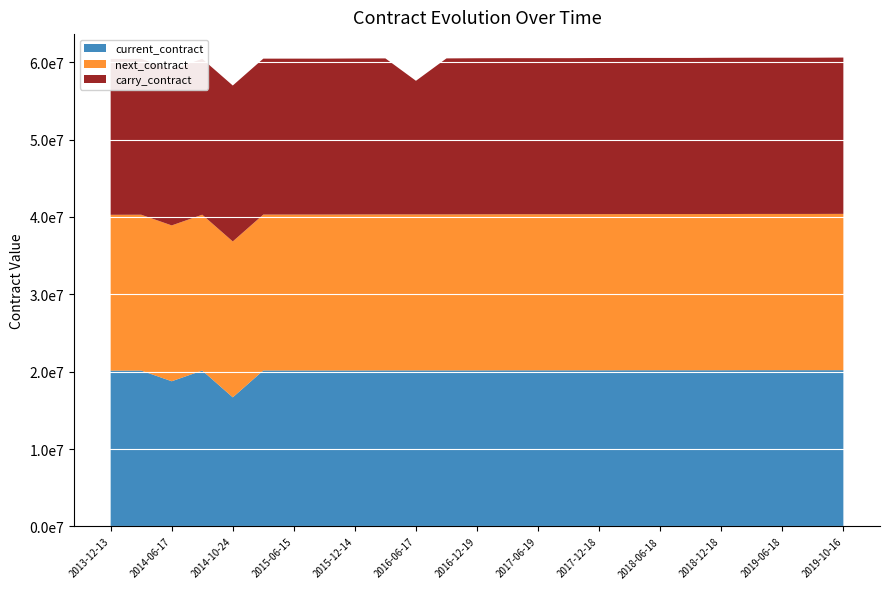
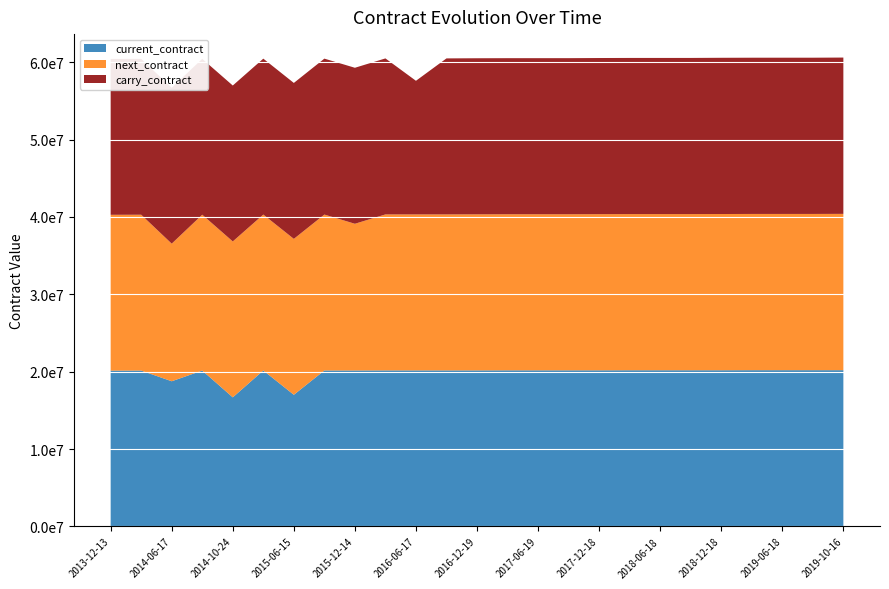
next_contract, 2014-06-17: 20000000 -> 18000000
current_contract, 2015-06-15: 20000000 -> 17000000
next_contract, 2015-12-14: 20000000 -> 19000000
